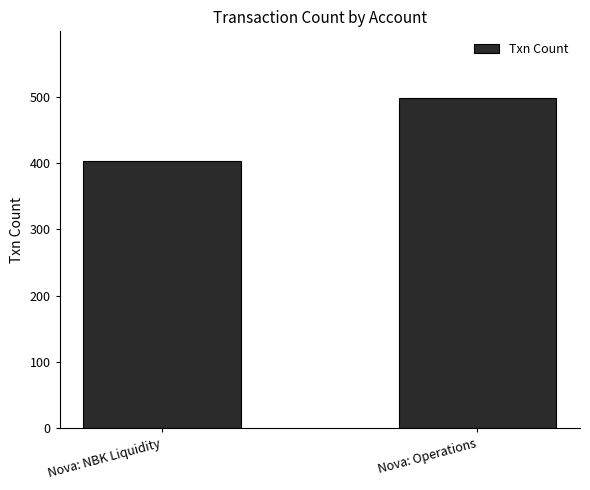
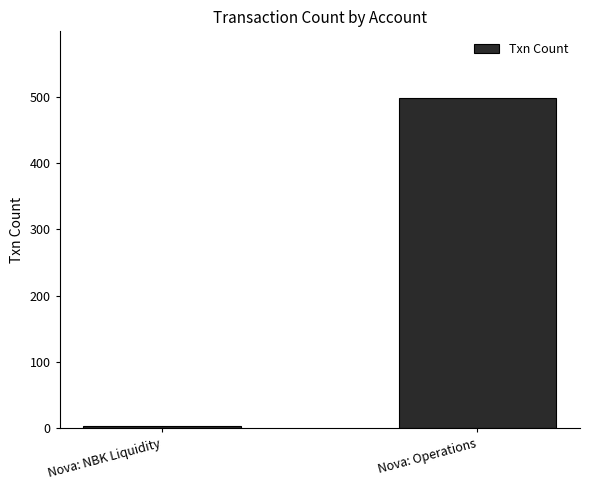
Nova: NBK Liquidity: 400 -> 0
